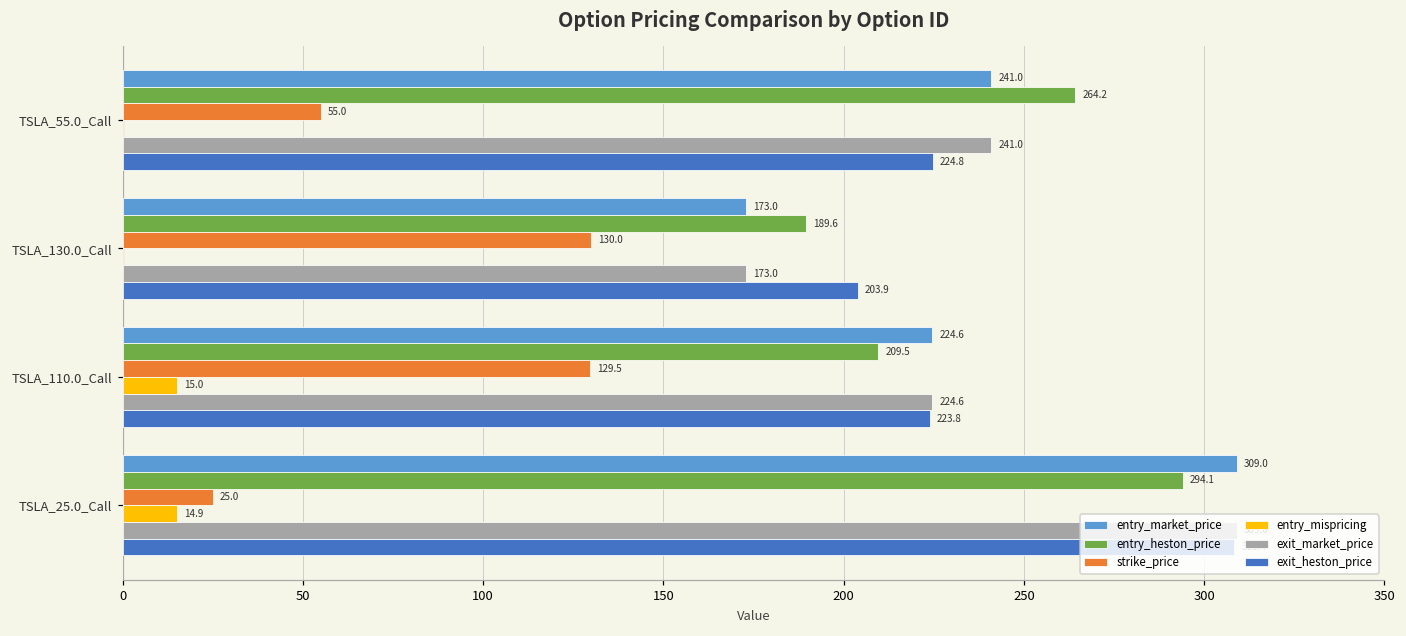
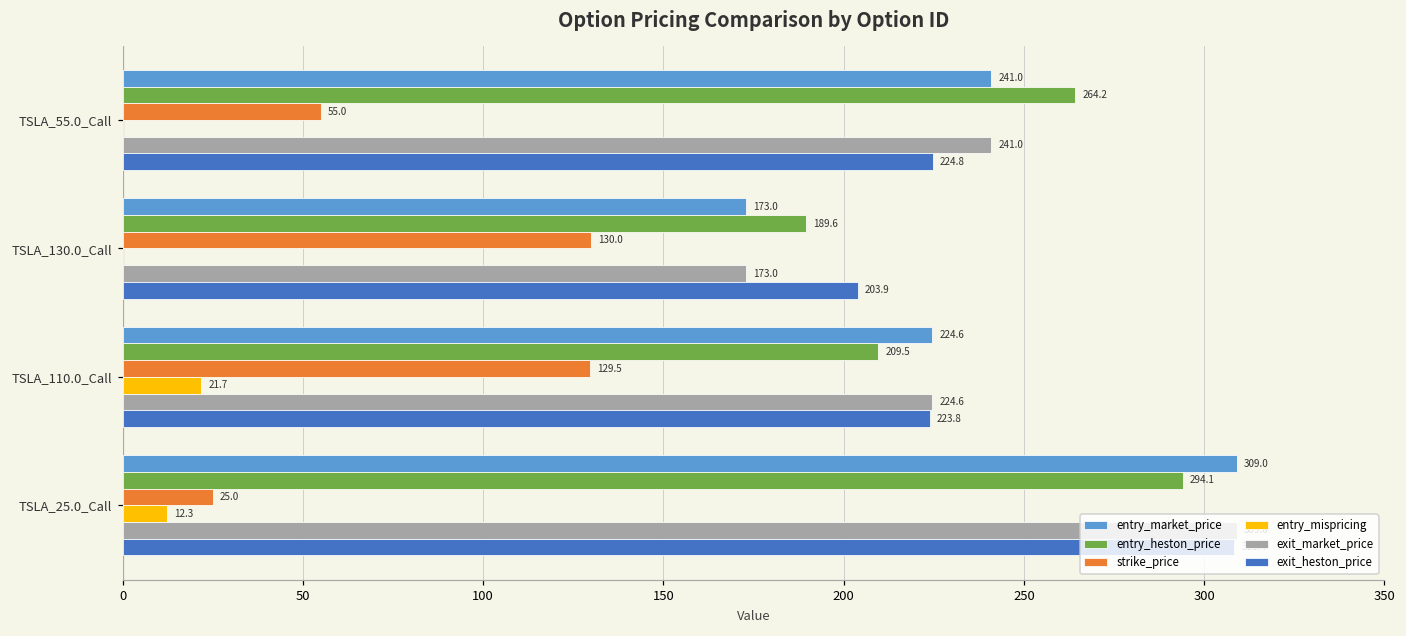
entry_mispricing, TSLA_110.0_Call: 15.0 -> 21.7
entry_mispricing, TSLA_25.0_Call: 14.9 -> 12.3
